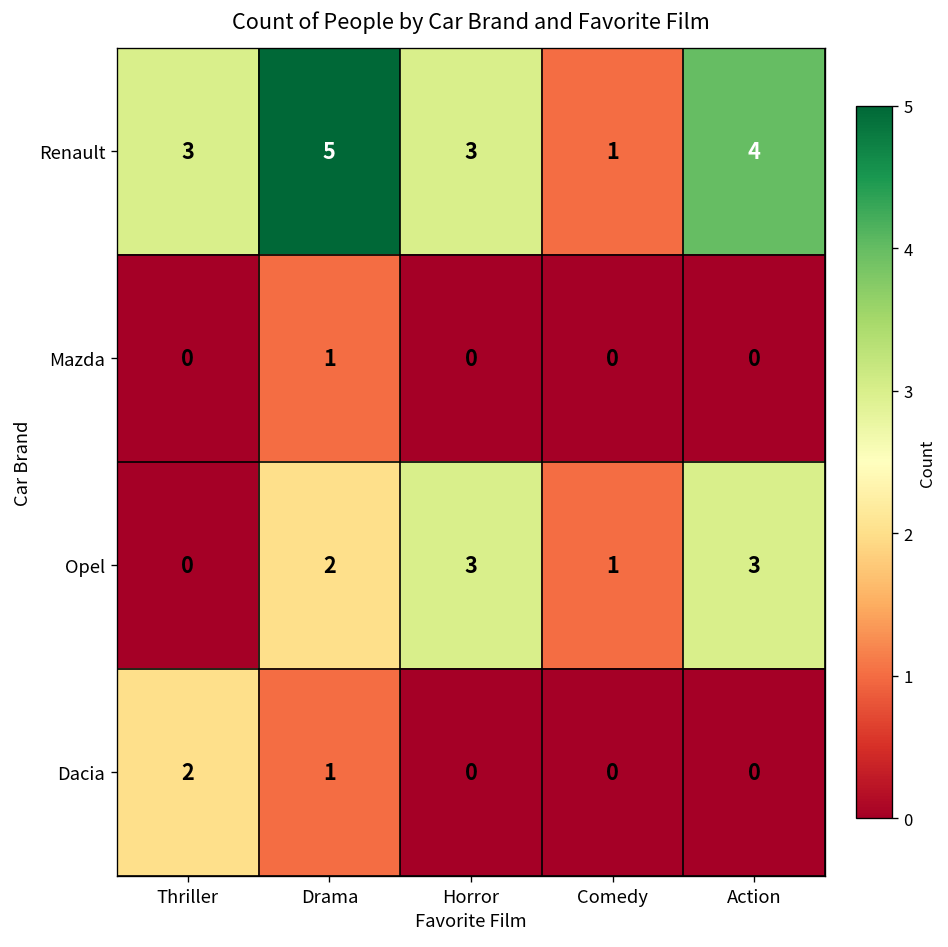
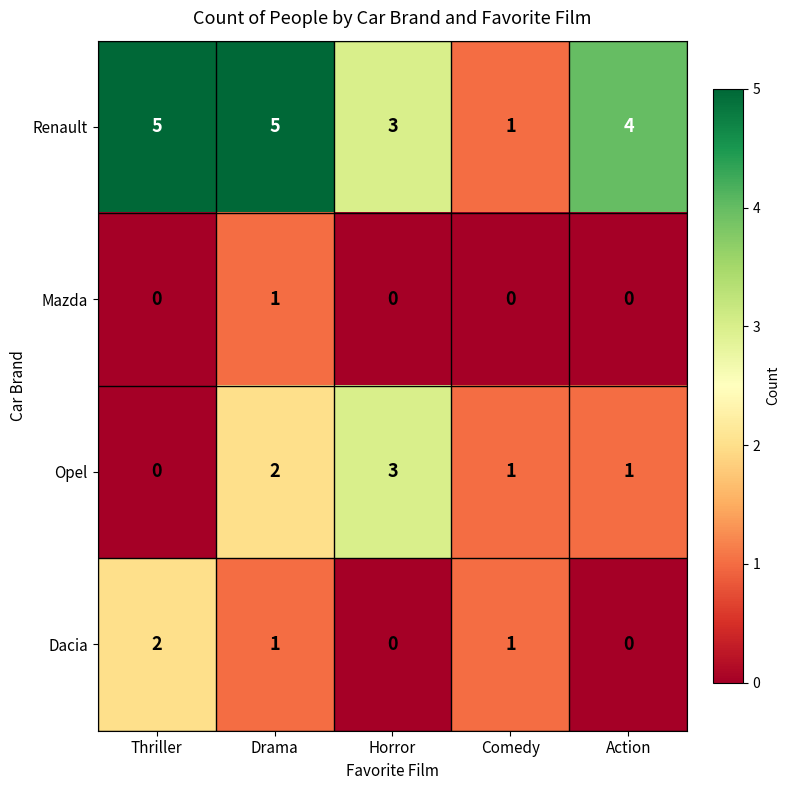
Renault, Thriller: 3 -> 5
Opel, Action: 3 -> 1
Dacia, Comedy: 0 -> 1
